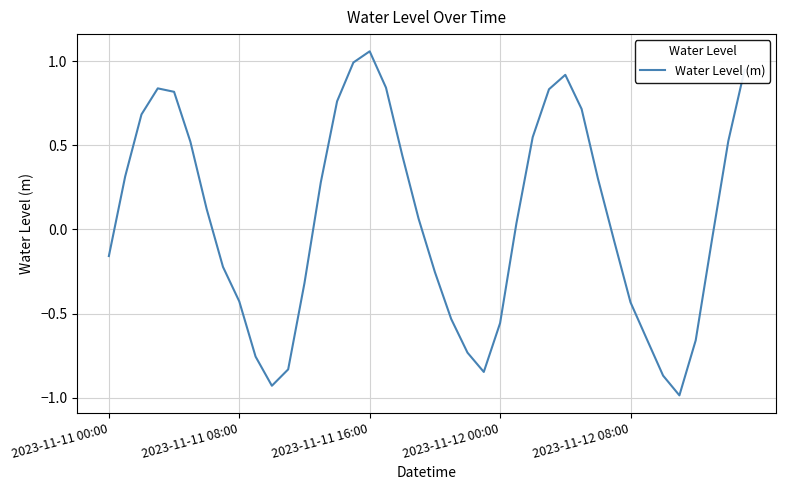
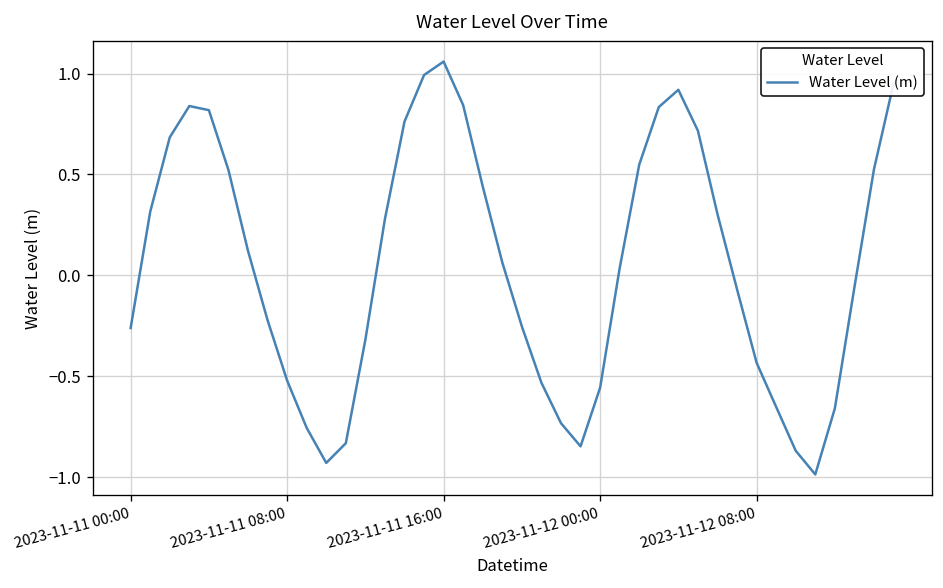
2023-11-11 00:00: -0.16 -> -0.26
2023-11-11 08:00: -0.43 -> -0.52
